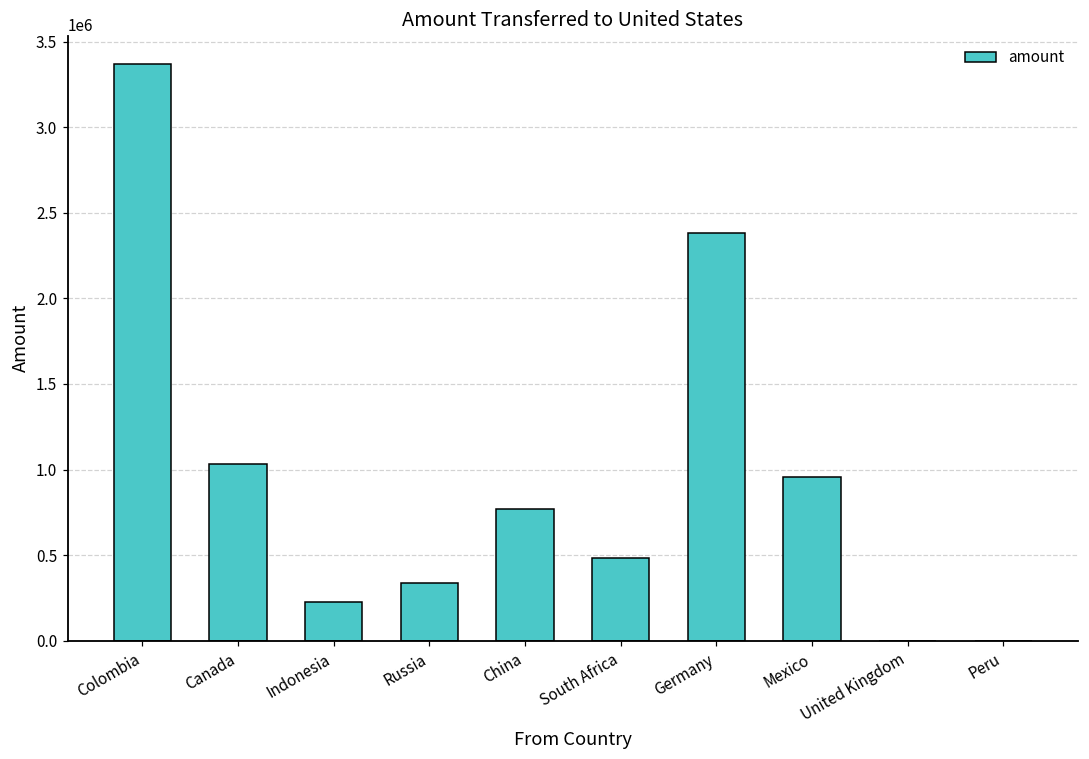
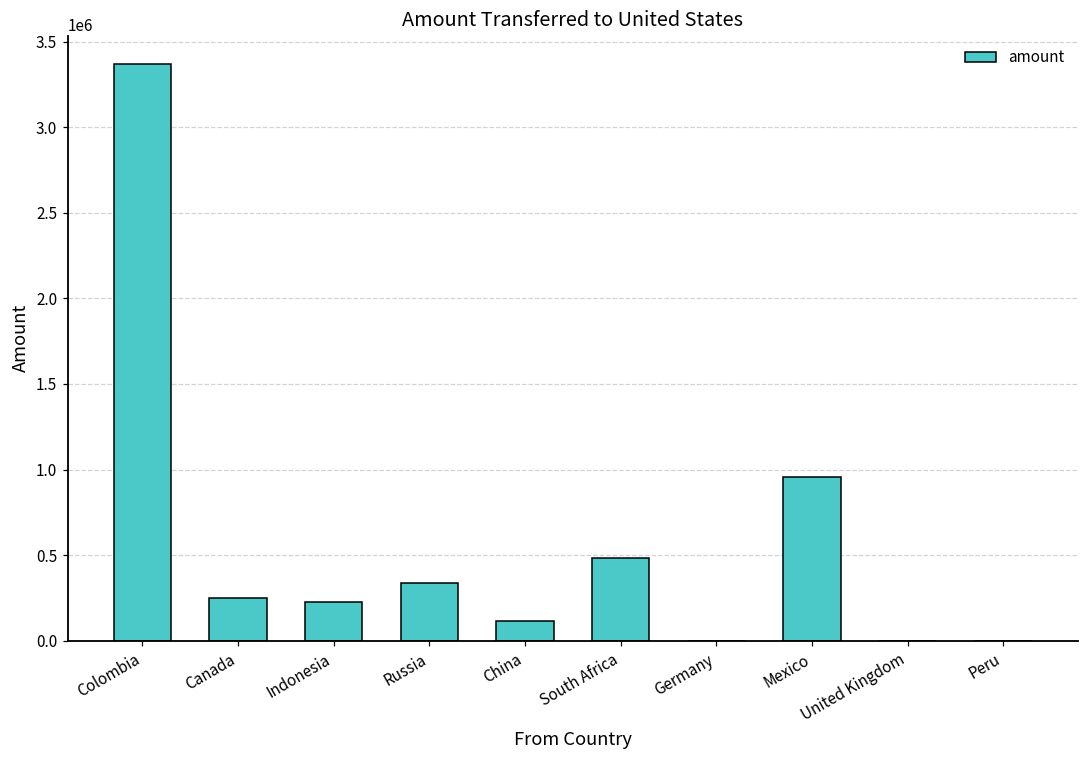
Canada: 1040000 -> 250000
China: 770000 -> 120000
Germany: 2380000 -> 0
